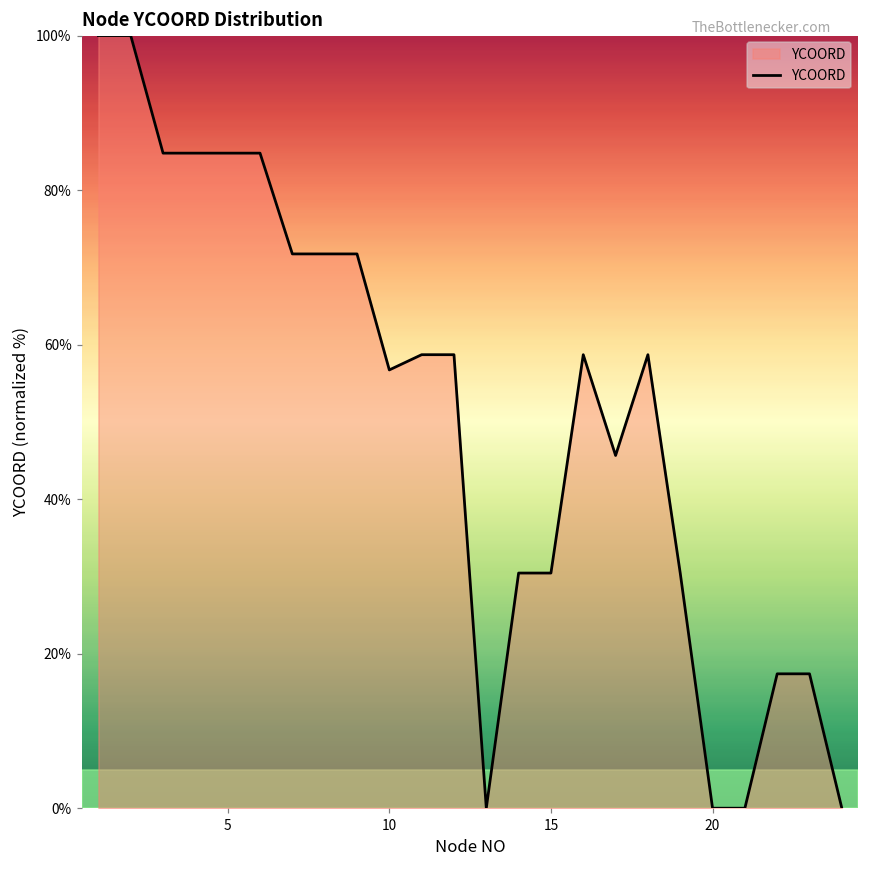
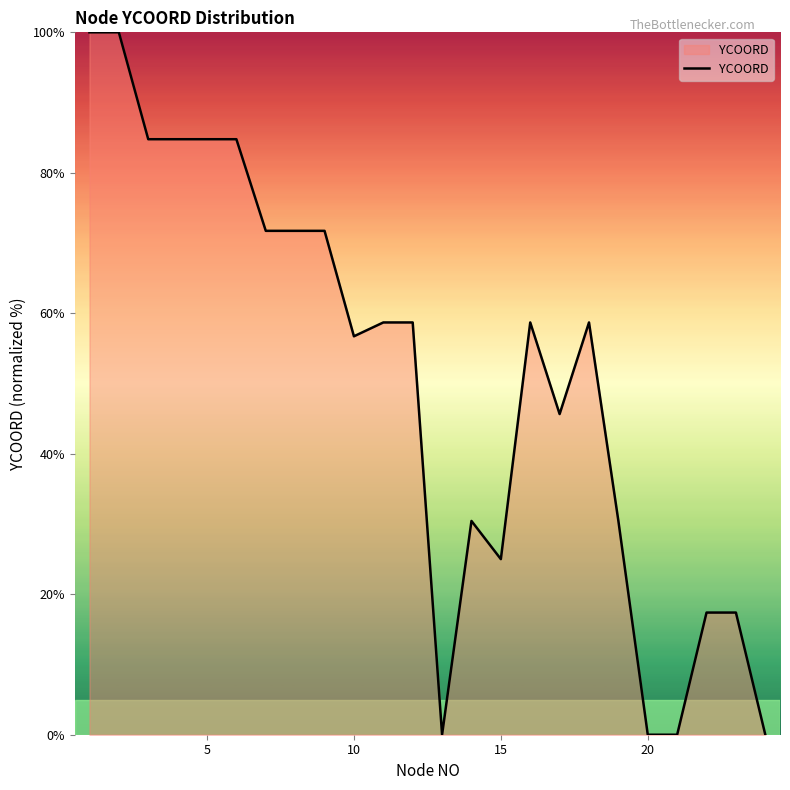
15: 30% -> 25%
